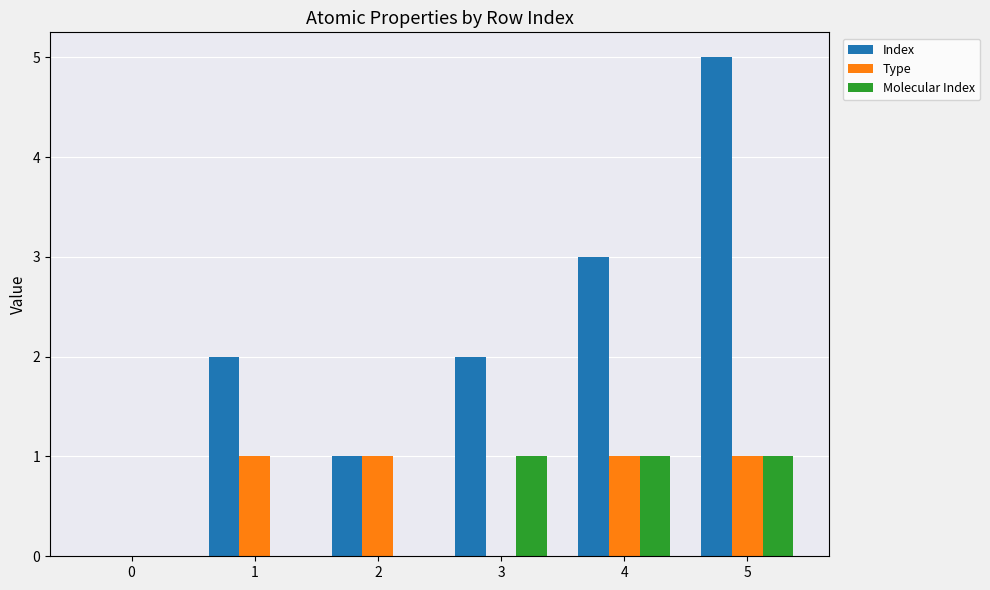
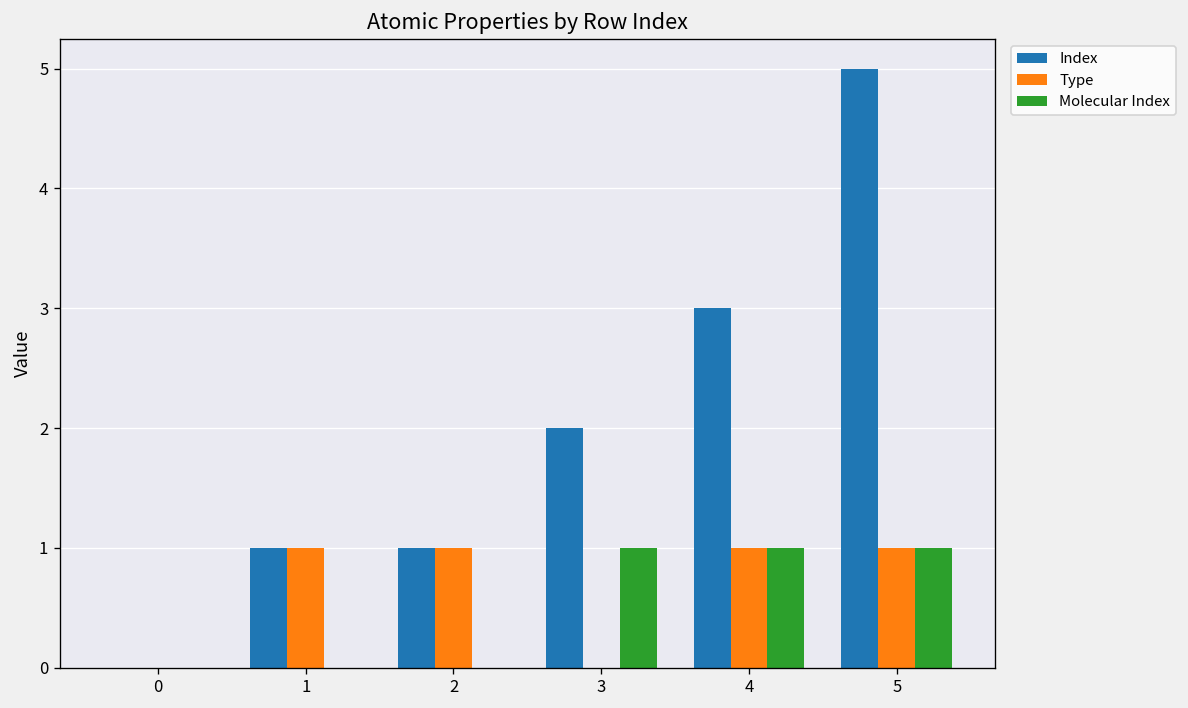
Index, 1: 2 -> 1
